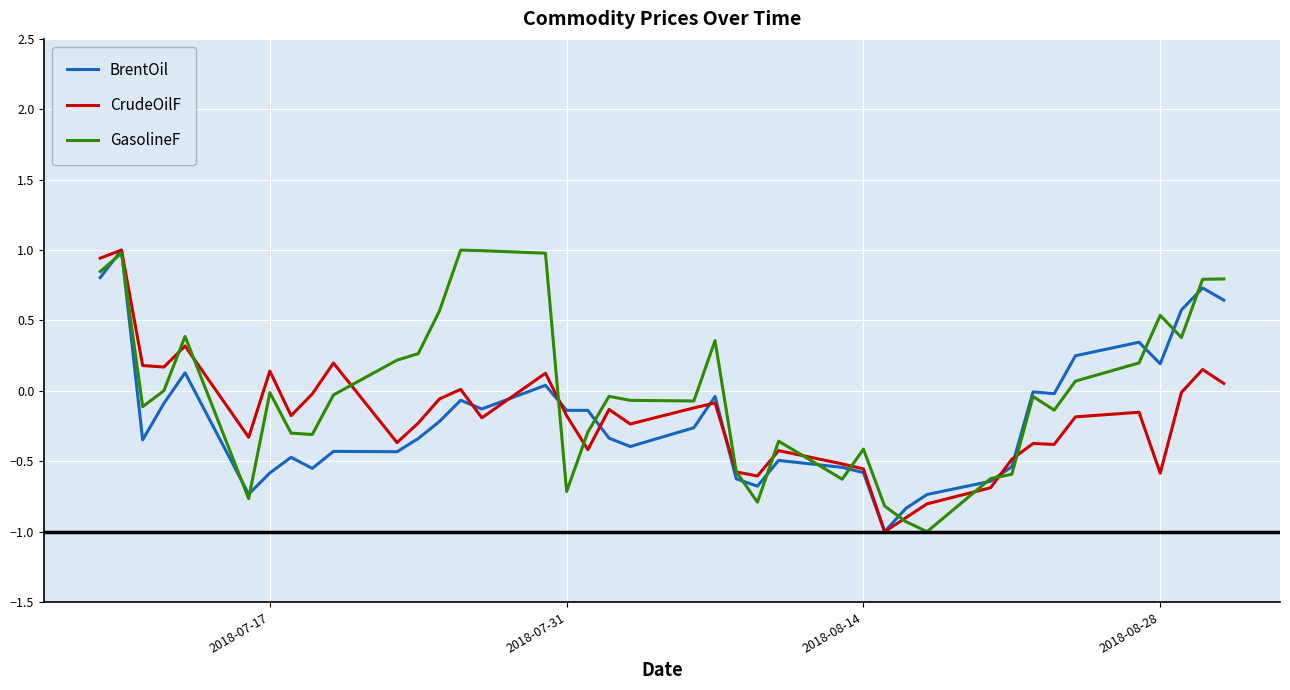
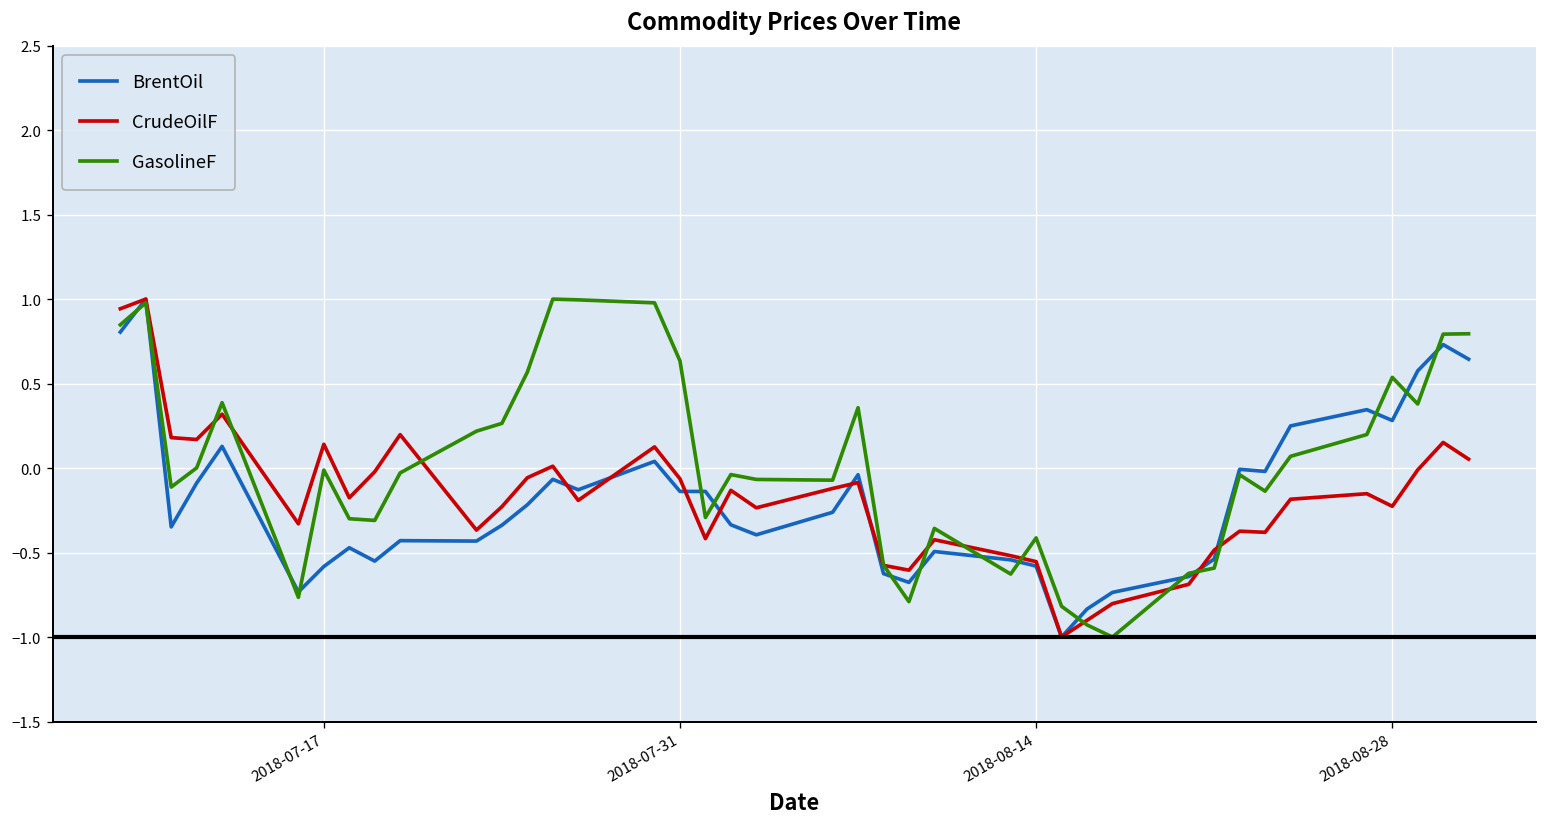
CrudeOilF, 2018-07-31: -0.18 -> -0.06
GasolineF, 2018-07-31: -0.71 -> 0.63
BrentOil, 2018-08-28: 0.19 -> 0.28
CrudeOilF, 2018-08-28: -0.58 -> -0.23
